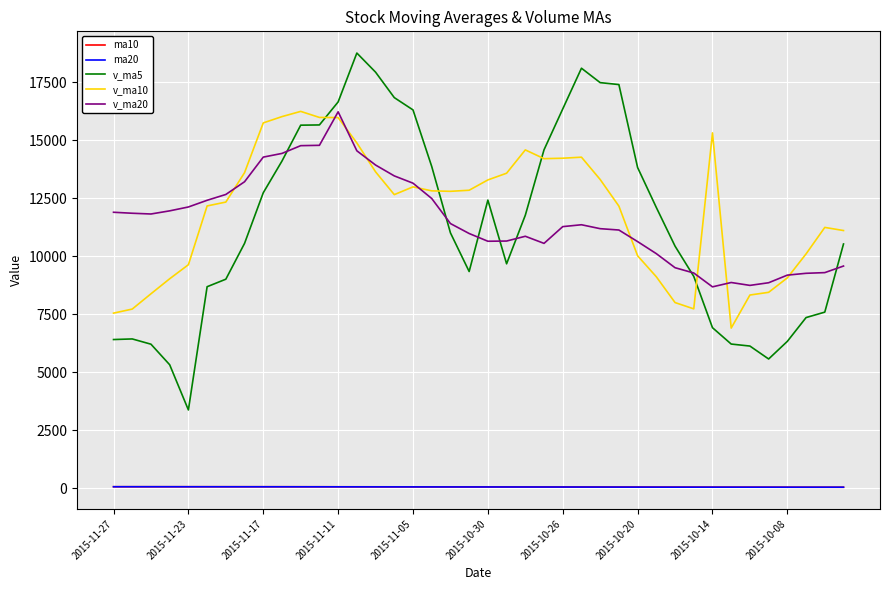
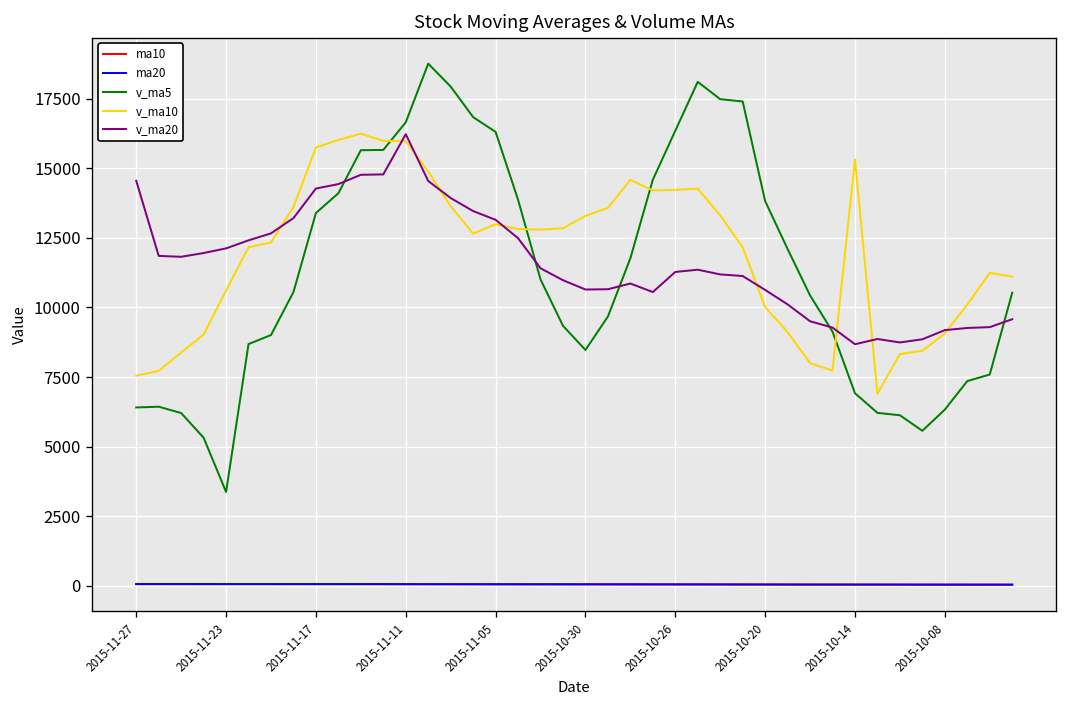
v_ma20, 2015-11-27: 11900 -> 14500
v_ma10, 2015-11-23: 9600 -> 10600
v_ma5, 2015-11-17: 12700 -> 13400
v_ma5, 2015-10-30: 12400 -> 8500
